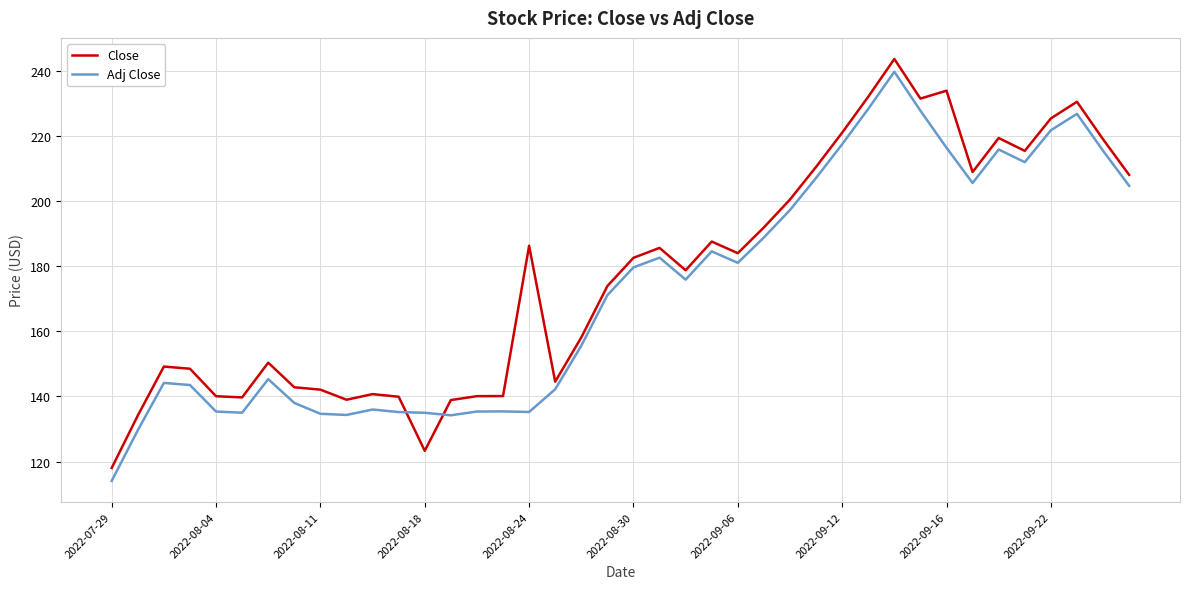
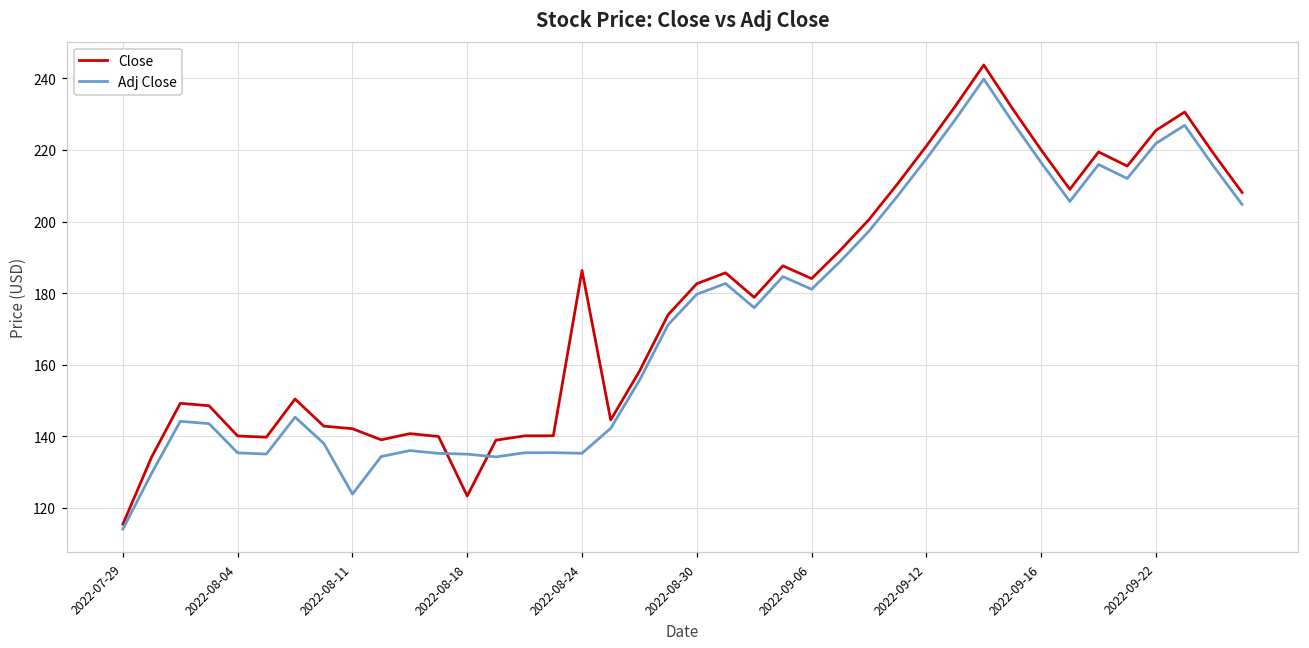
Close, 2022-07-29: 118 -> 115
Adj Close, 2022-08-11: 135 -> 124
Close, 2022-09-16: 234 -> 220
